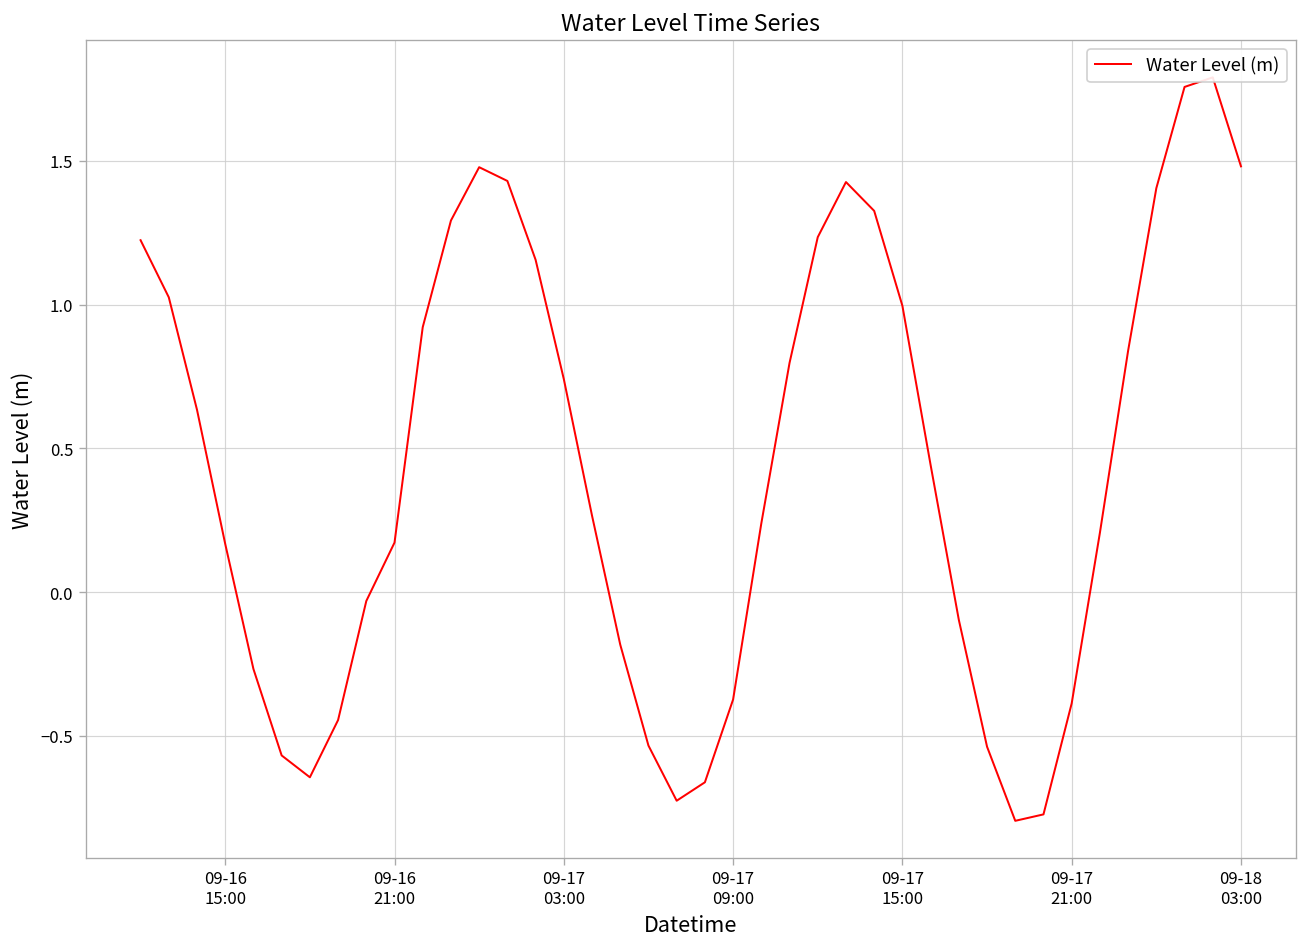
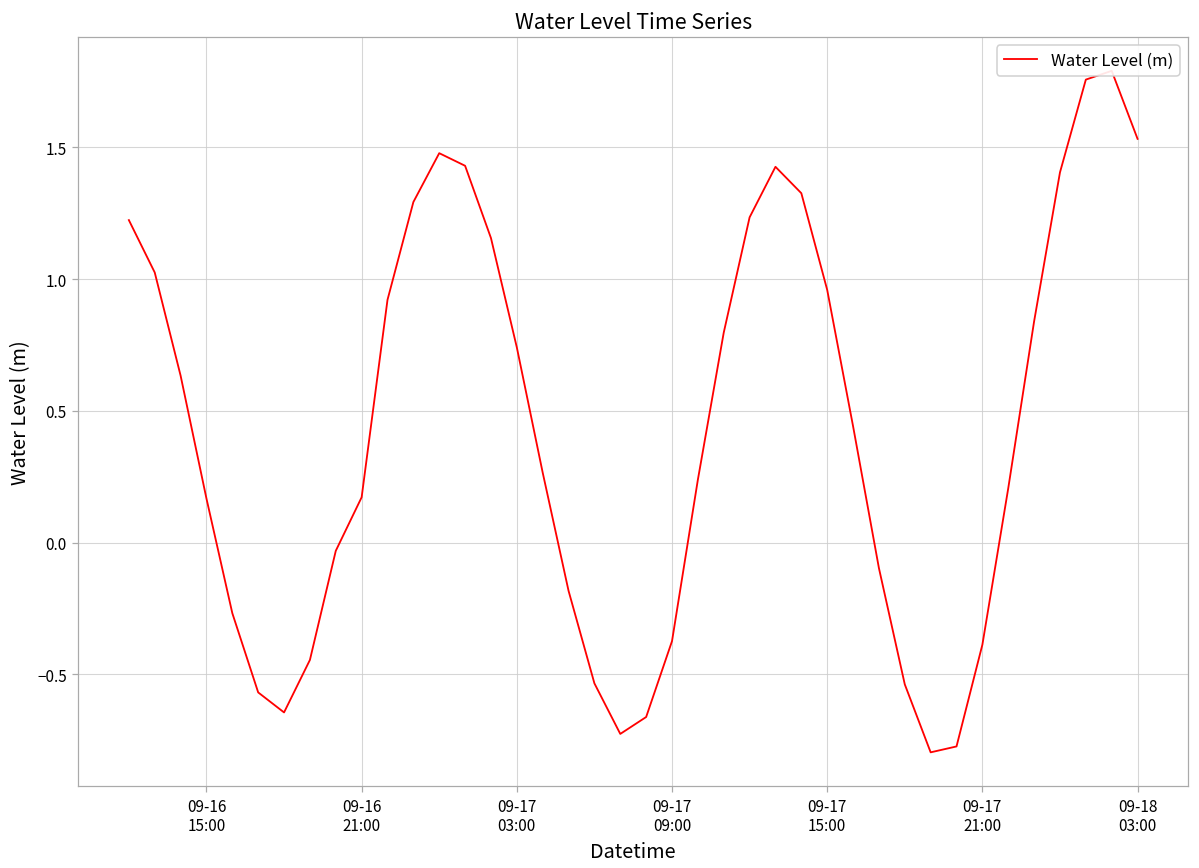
09-17 15:00: 1.00 -> 0.96
09-18 03:00: 1.48 -> 1.53
